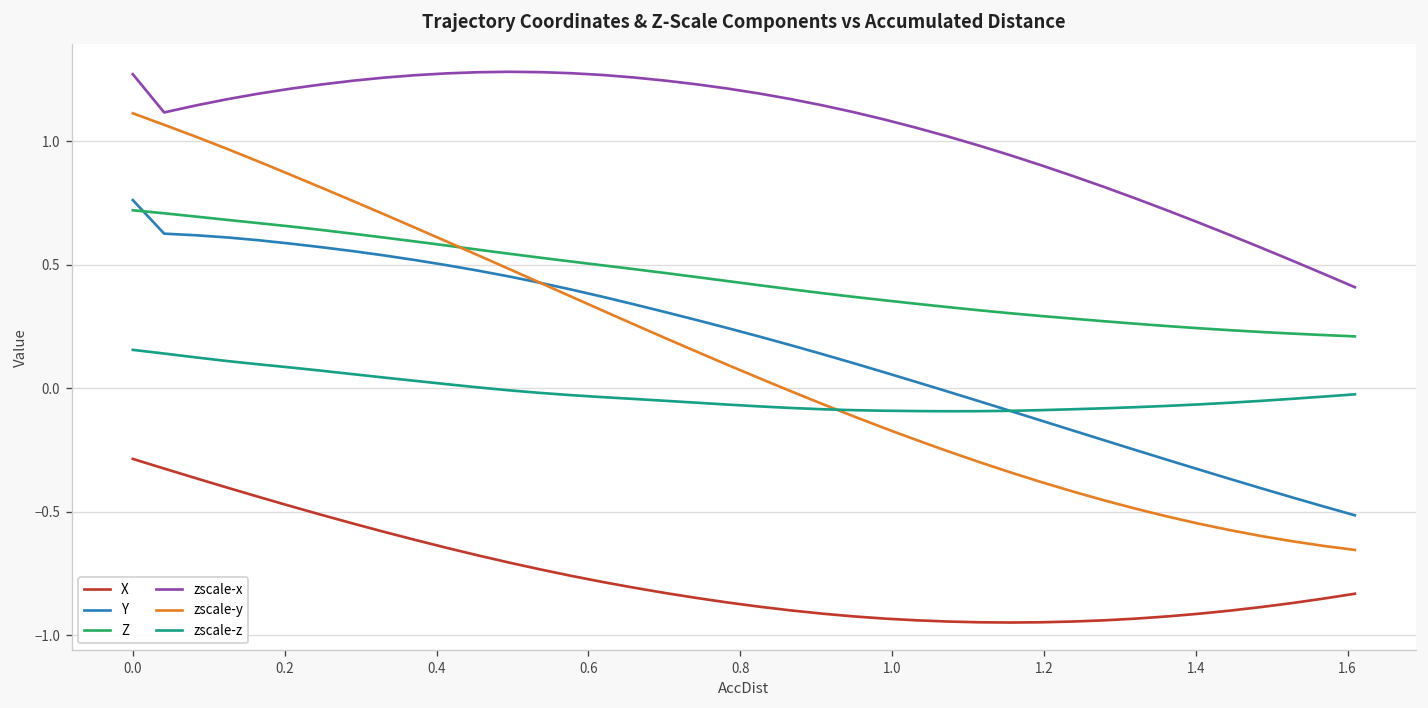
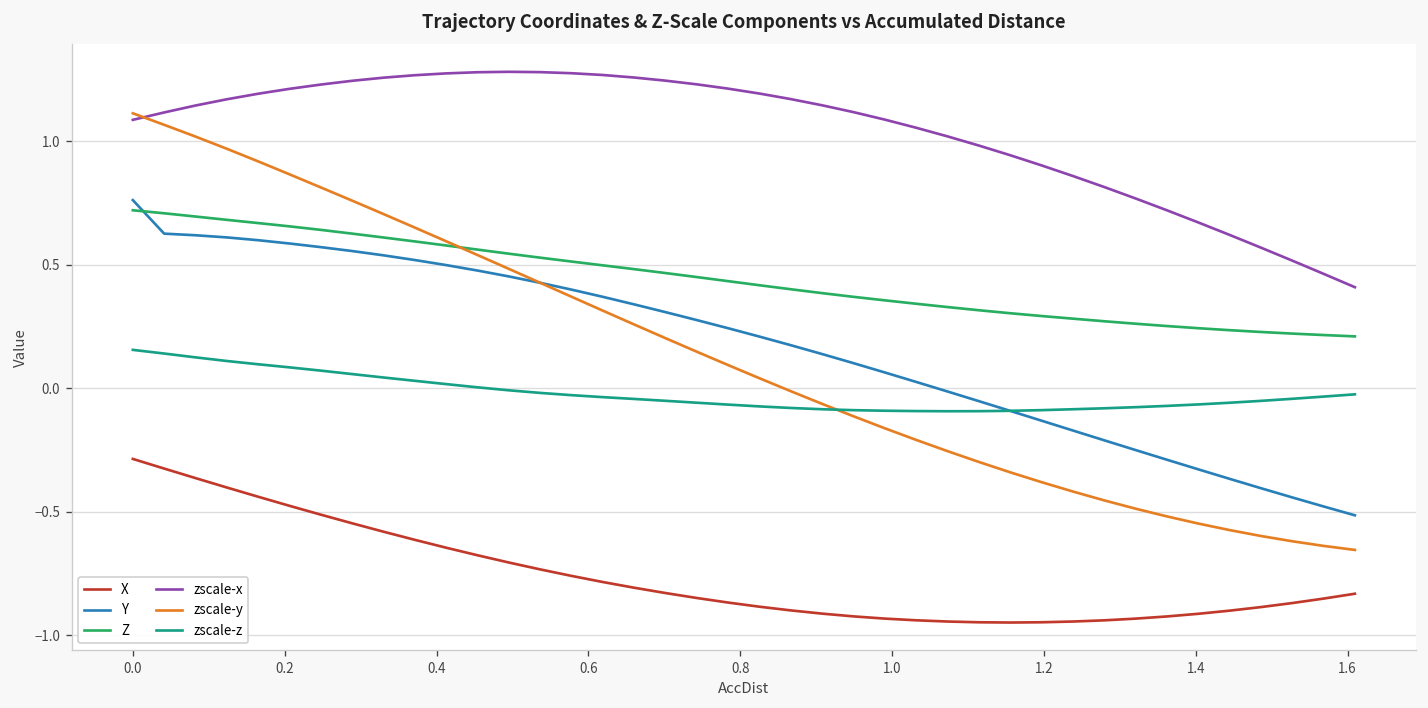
zscale-x, 0.0: 1.27 -> 1.09
